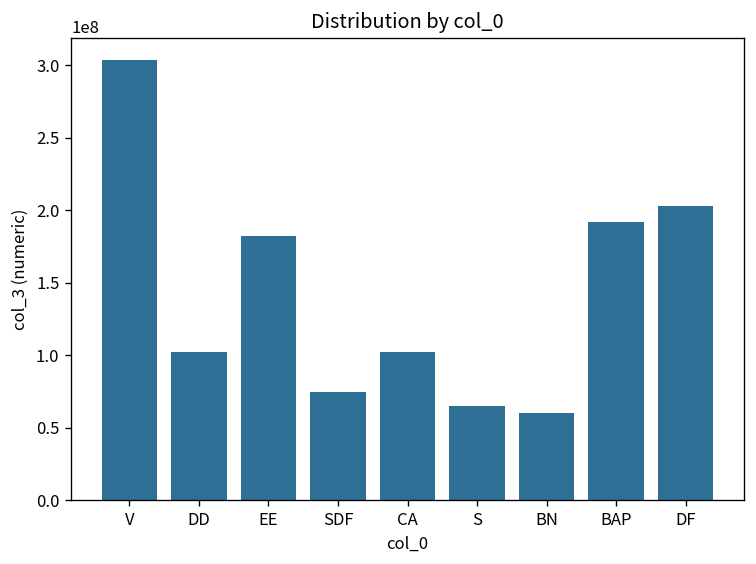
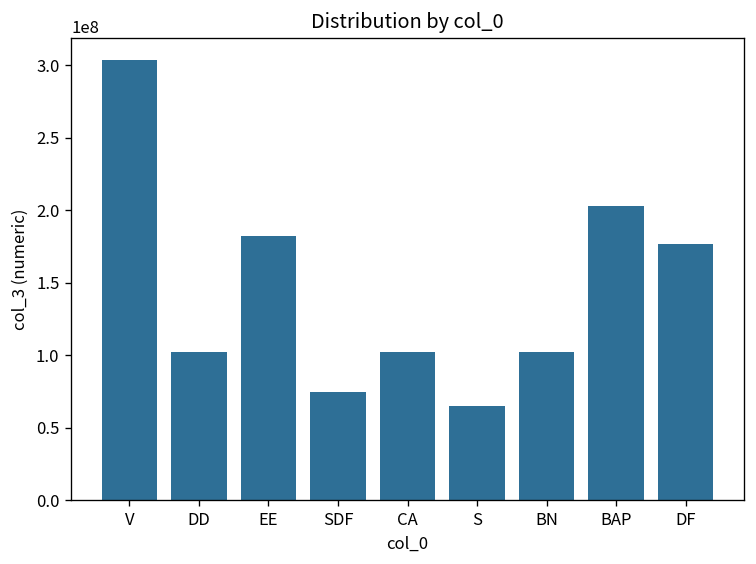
BN: 60000000 -> 102000000
BAP: 192000000 -> 203000000
DF: 203000000 -> 177000000
